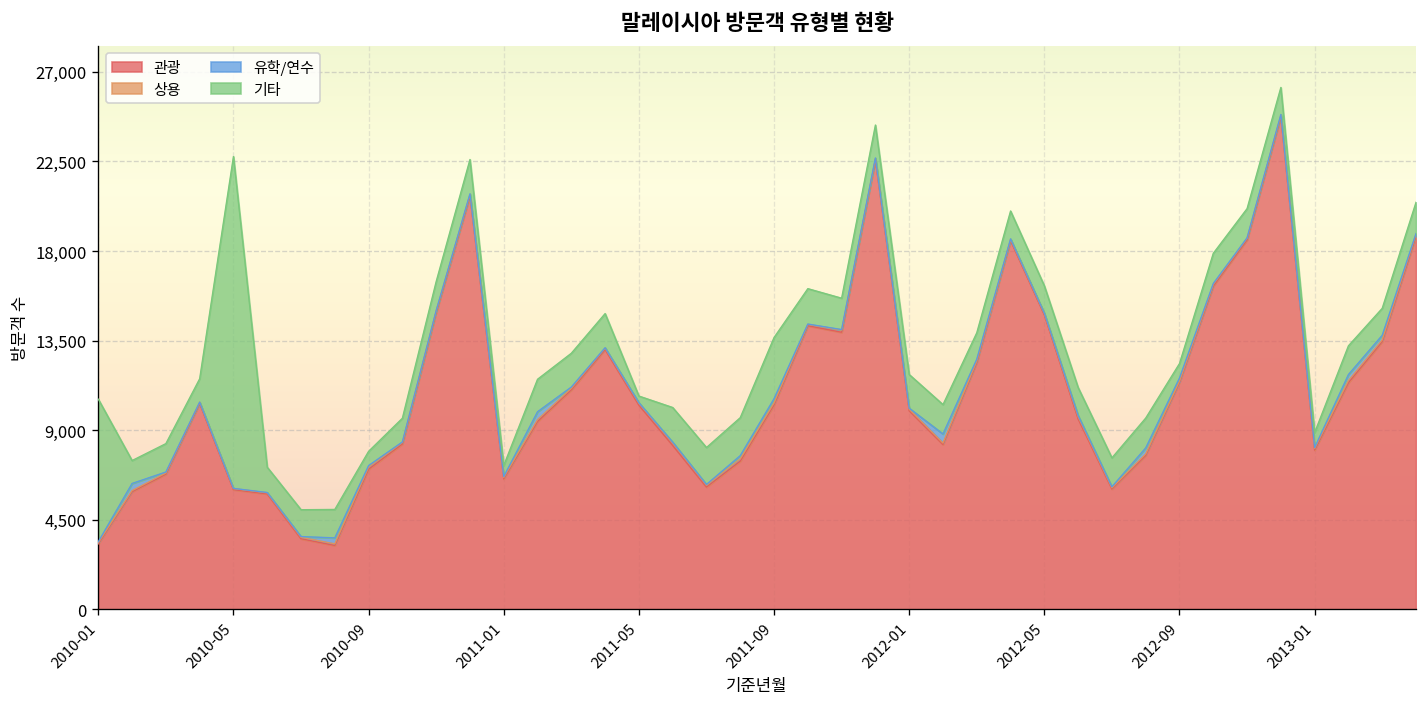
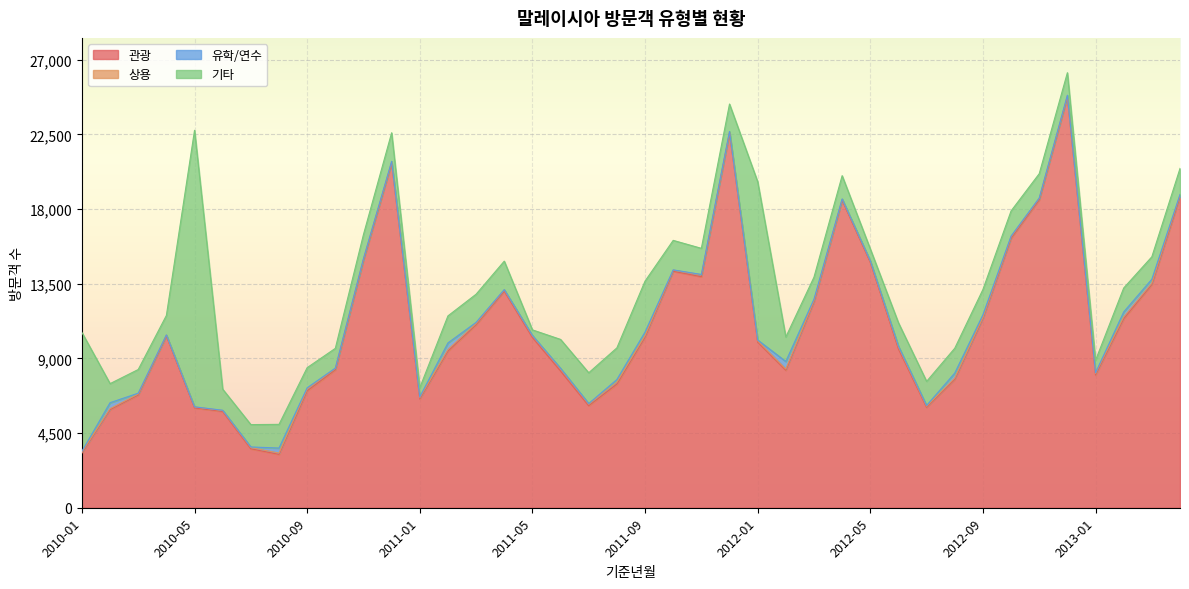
기타, 2010-09: 700 -> 1,200
기타, 2012-01: 1,700 -> 9,500
기타, 2012-05: 1,400 -> 700
기타, 2012-09: 700 -> 1,500
